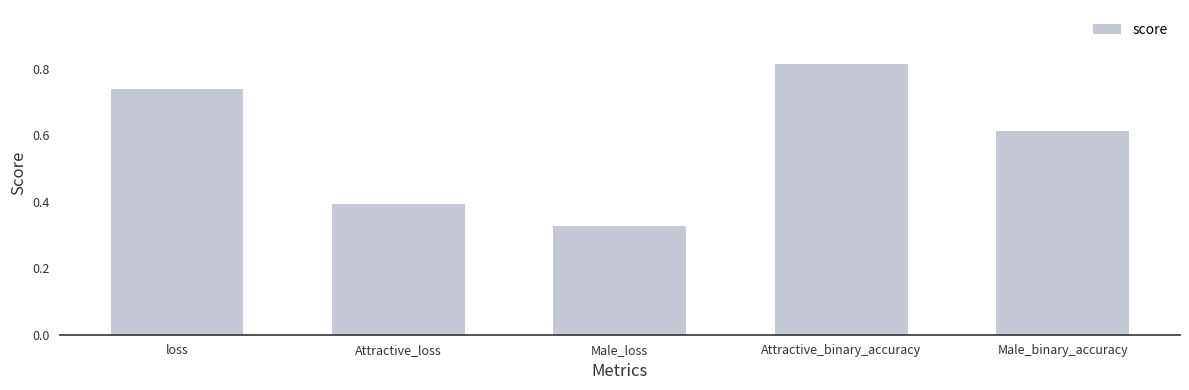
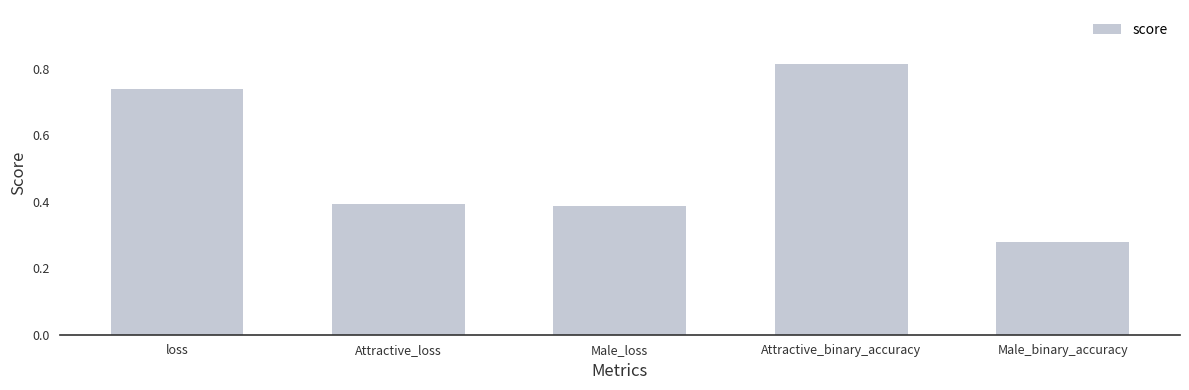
Male_loss: 0.33 -> 0.39
Male_binary_accuracy: 0.61 -> 0.28
